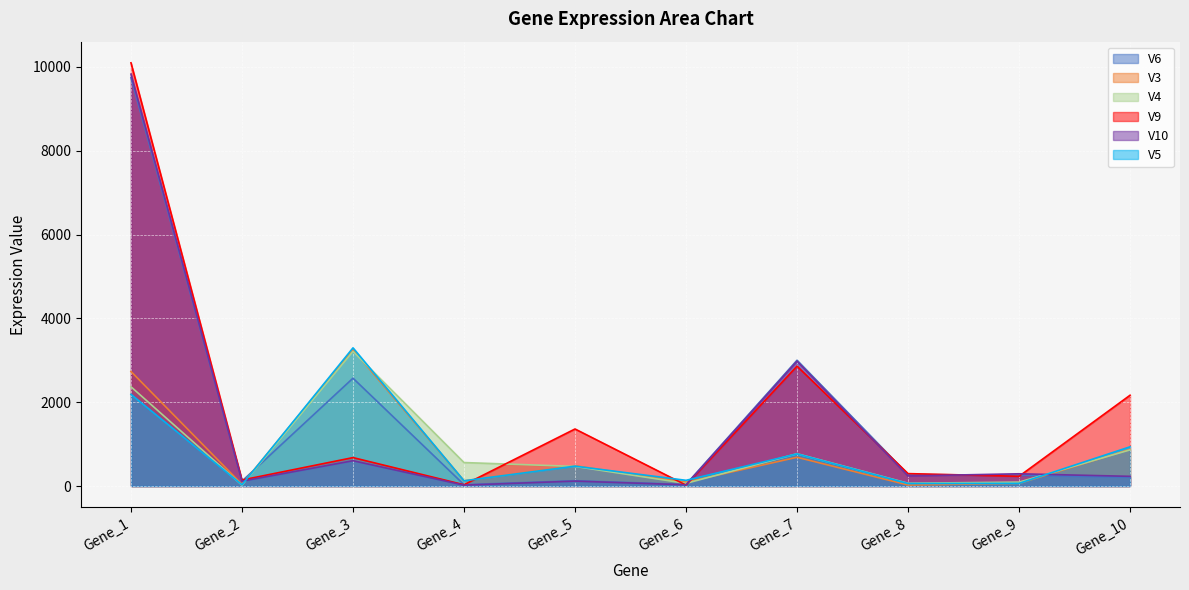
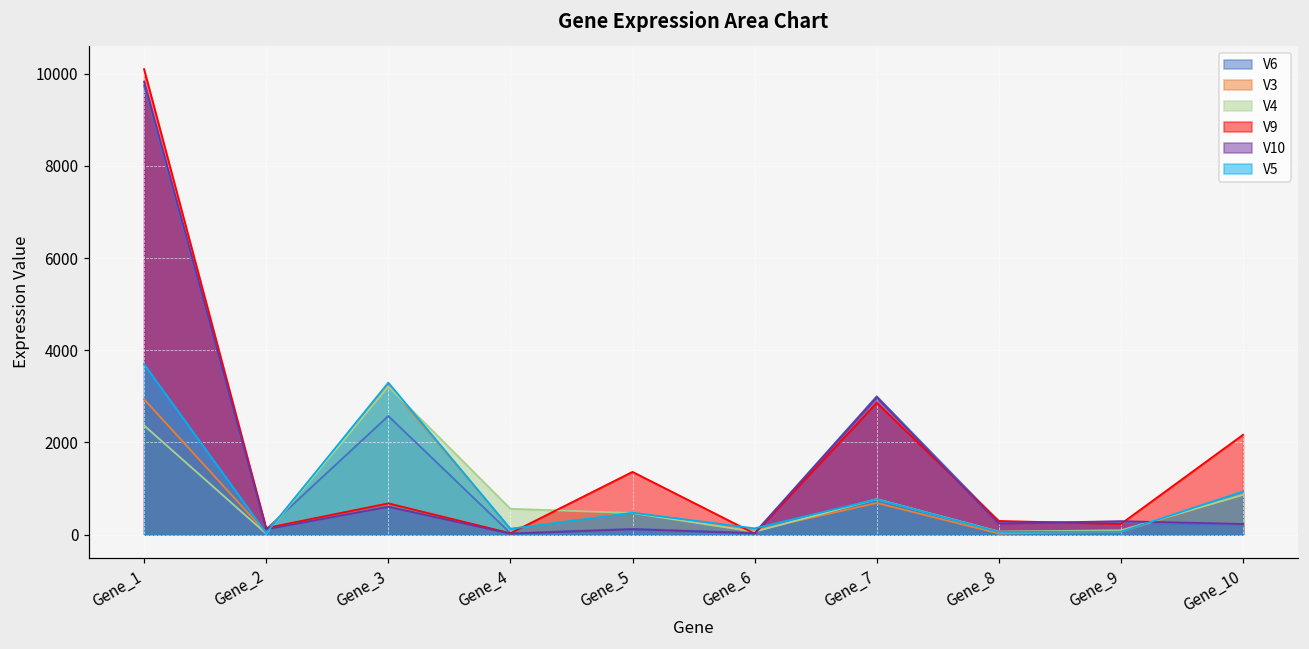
V3, Gene_1: 2700 -> 2900
V5, Gene_1: 2200 -> 3700
